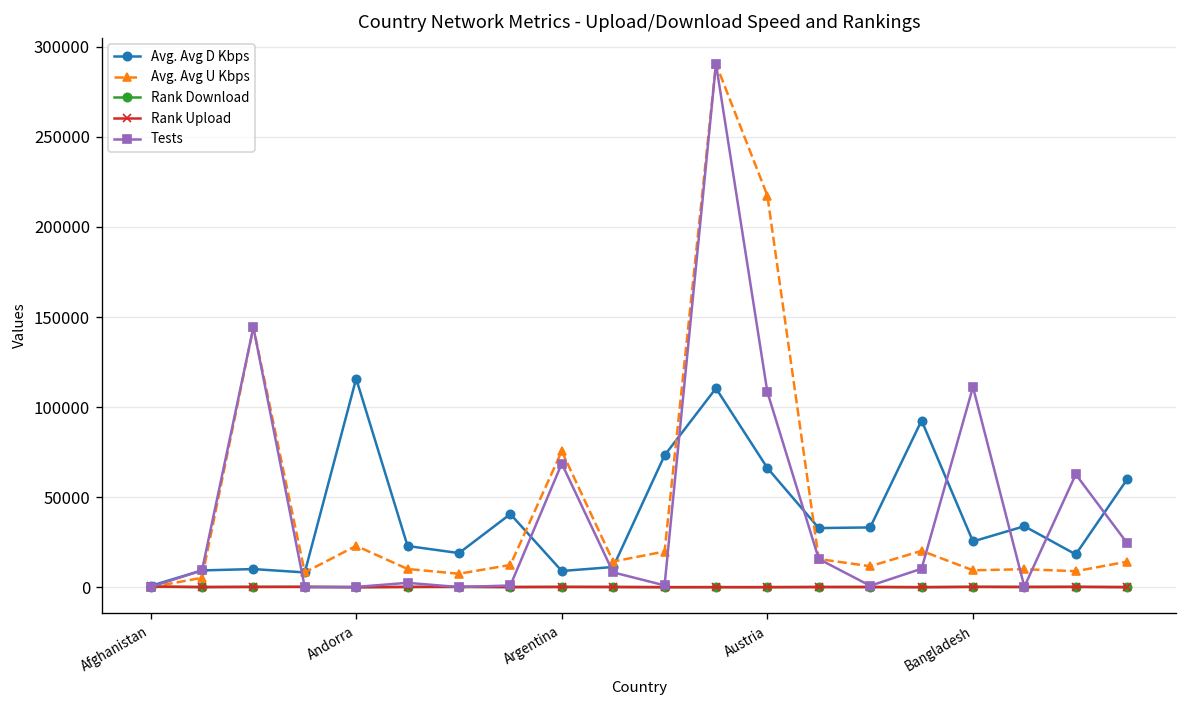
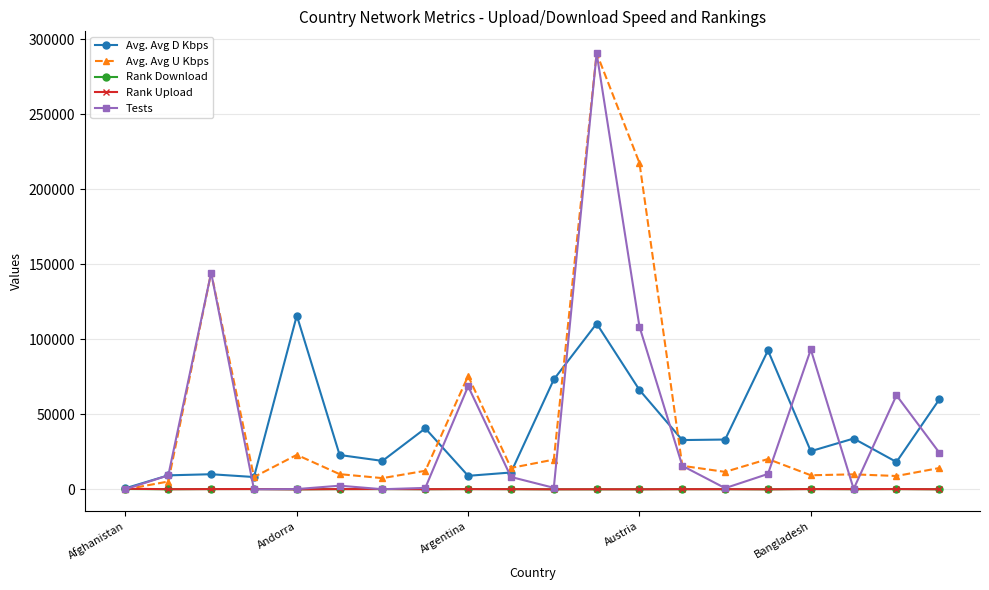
Tests, Bangladesh: 111000 -> 93000
